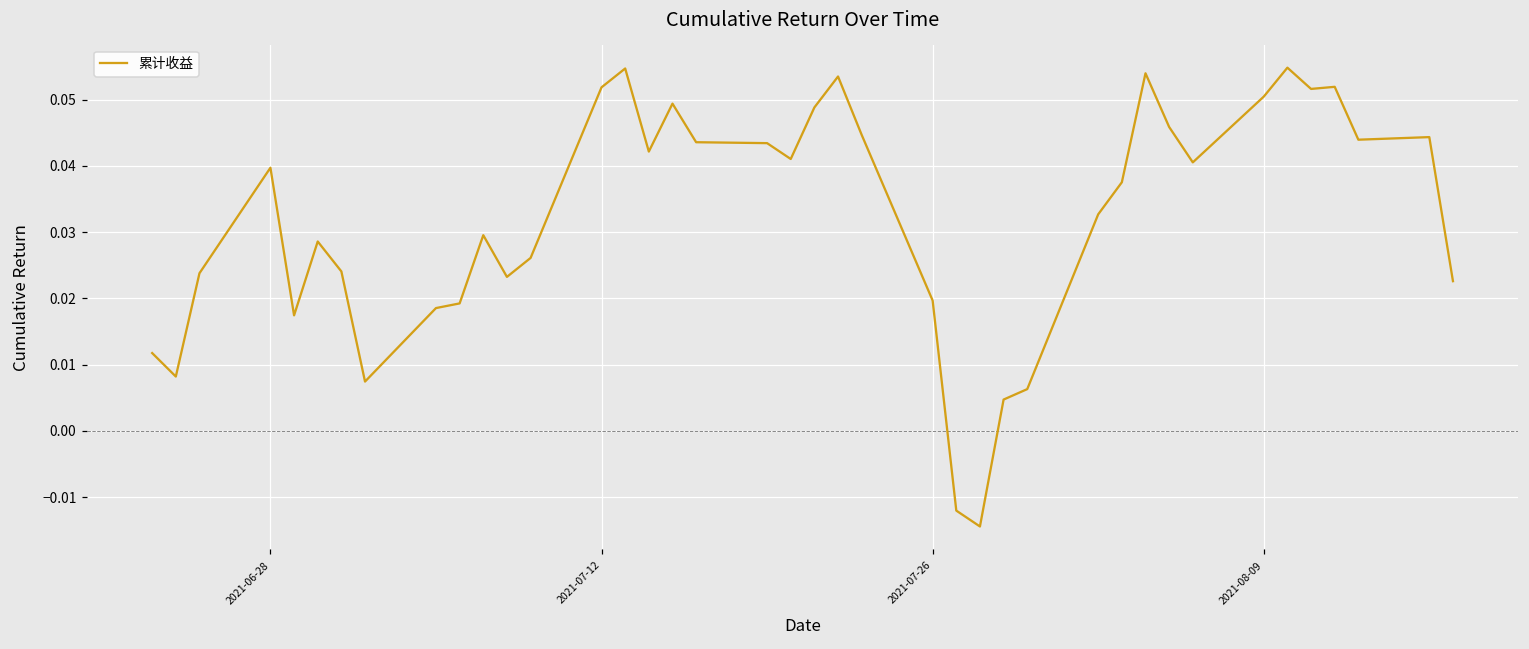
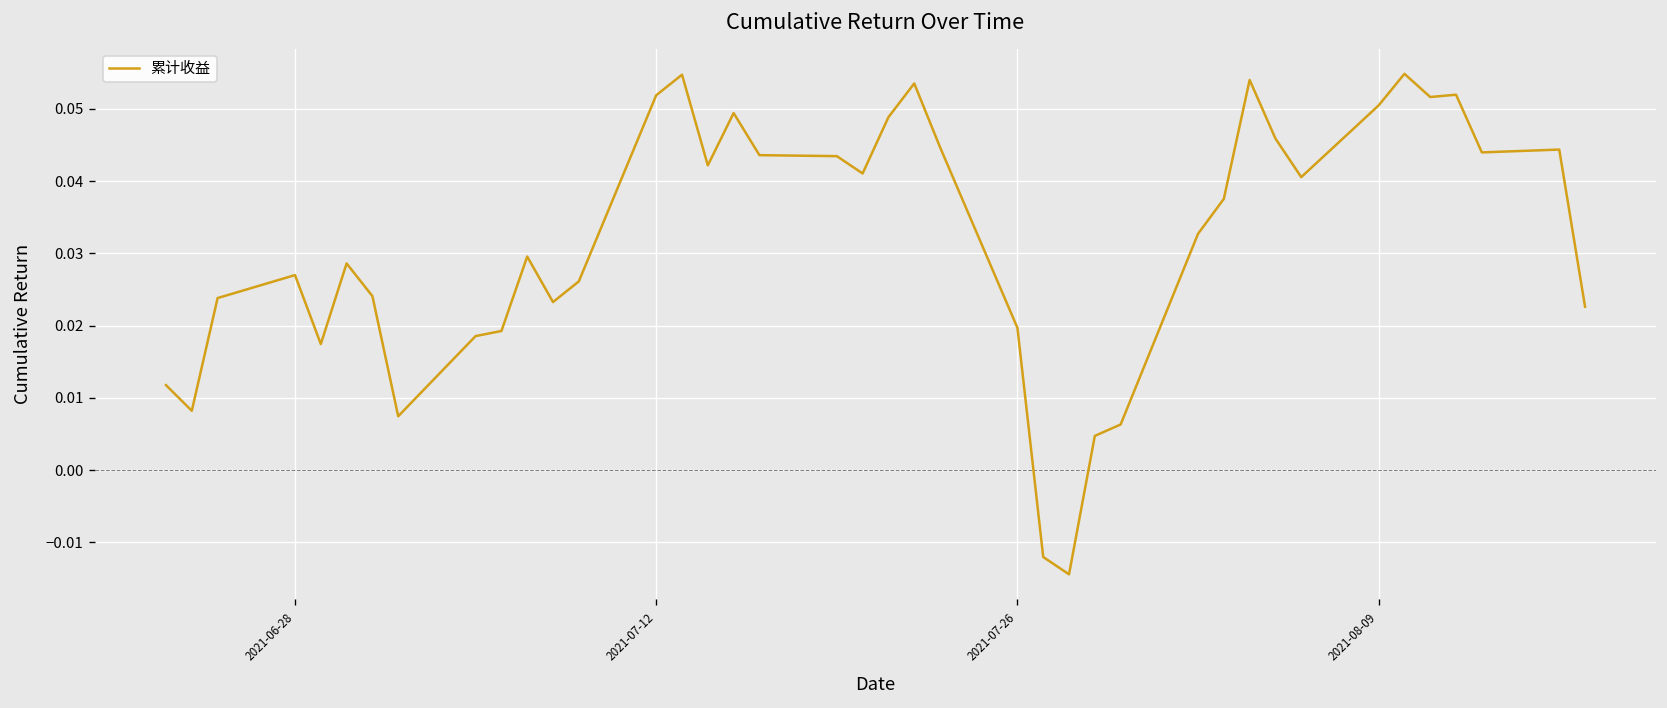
2021-06-28: 0.040 -> 0.027
